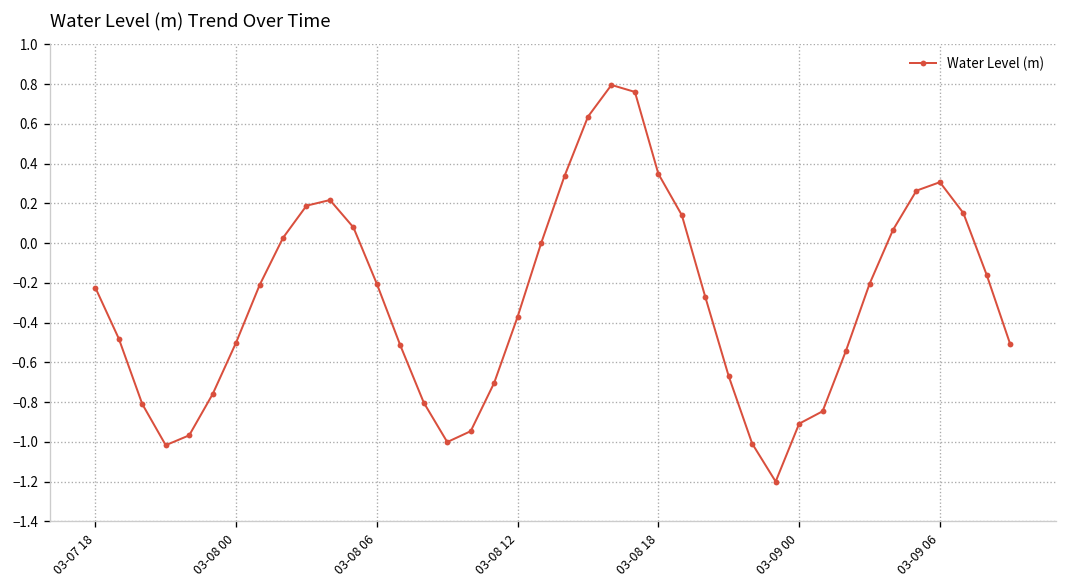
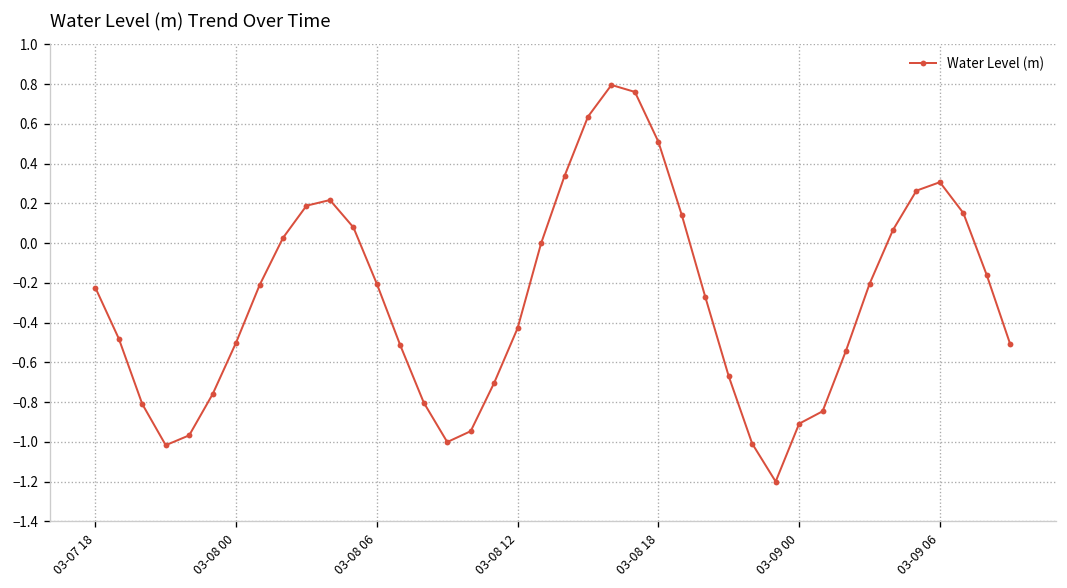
03-08 12: -0.37 -> -0.43
03-08 18: 0.35 -> 0.51
